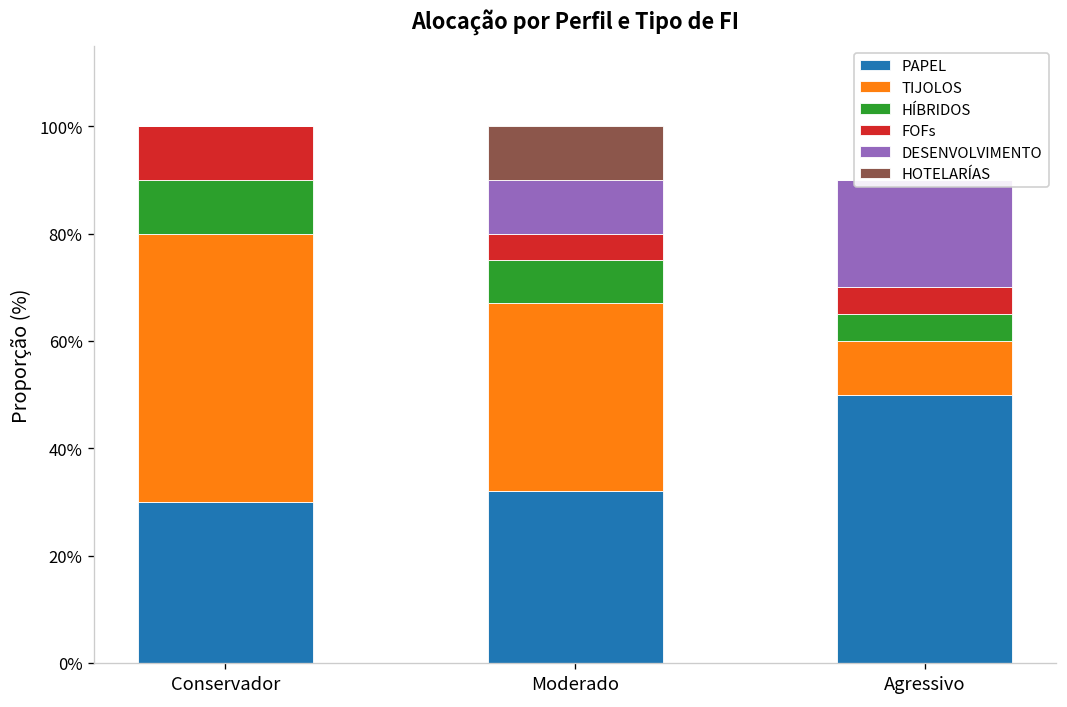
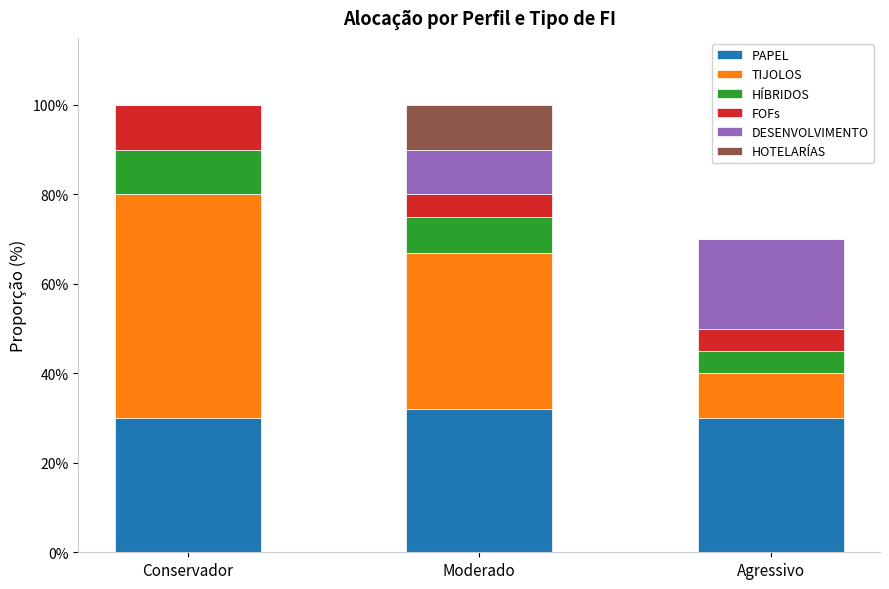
PAPEL, Agressivo: 50% -> 30%
